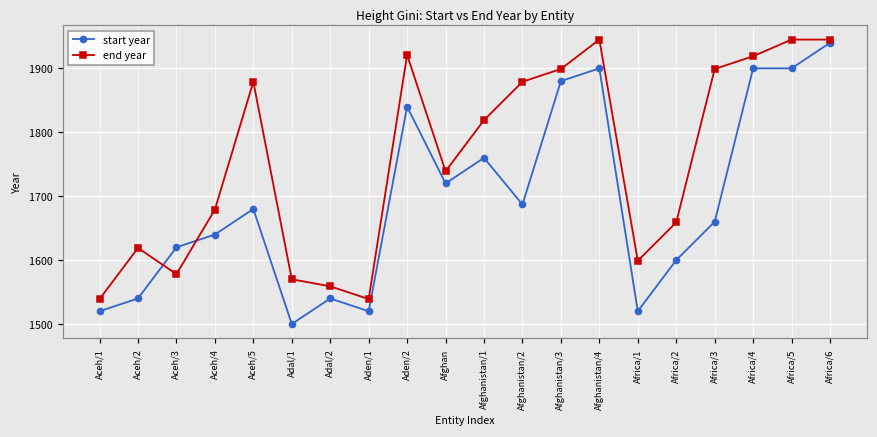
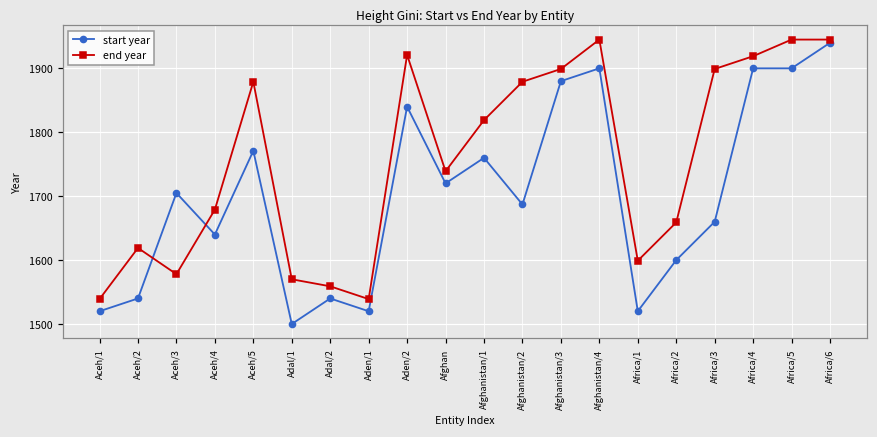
start year, Aceh/3: 1620 -> 1710
start year, Aceh/5: 1680 -> 1770
